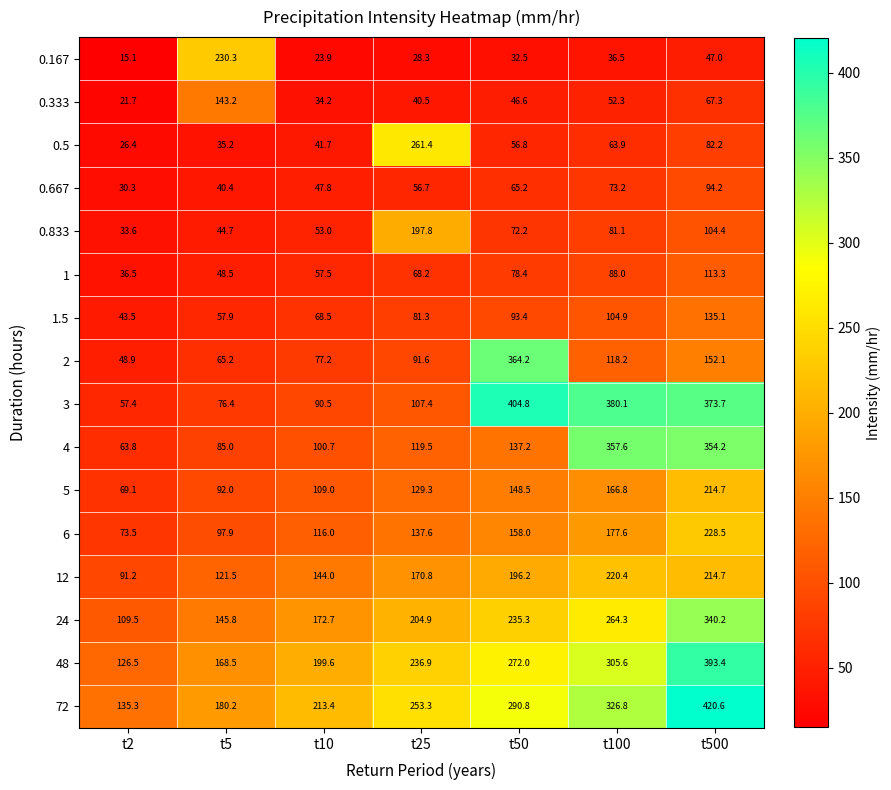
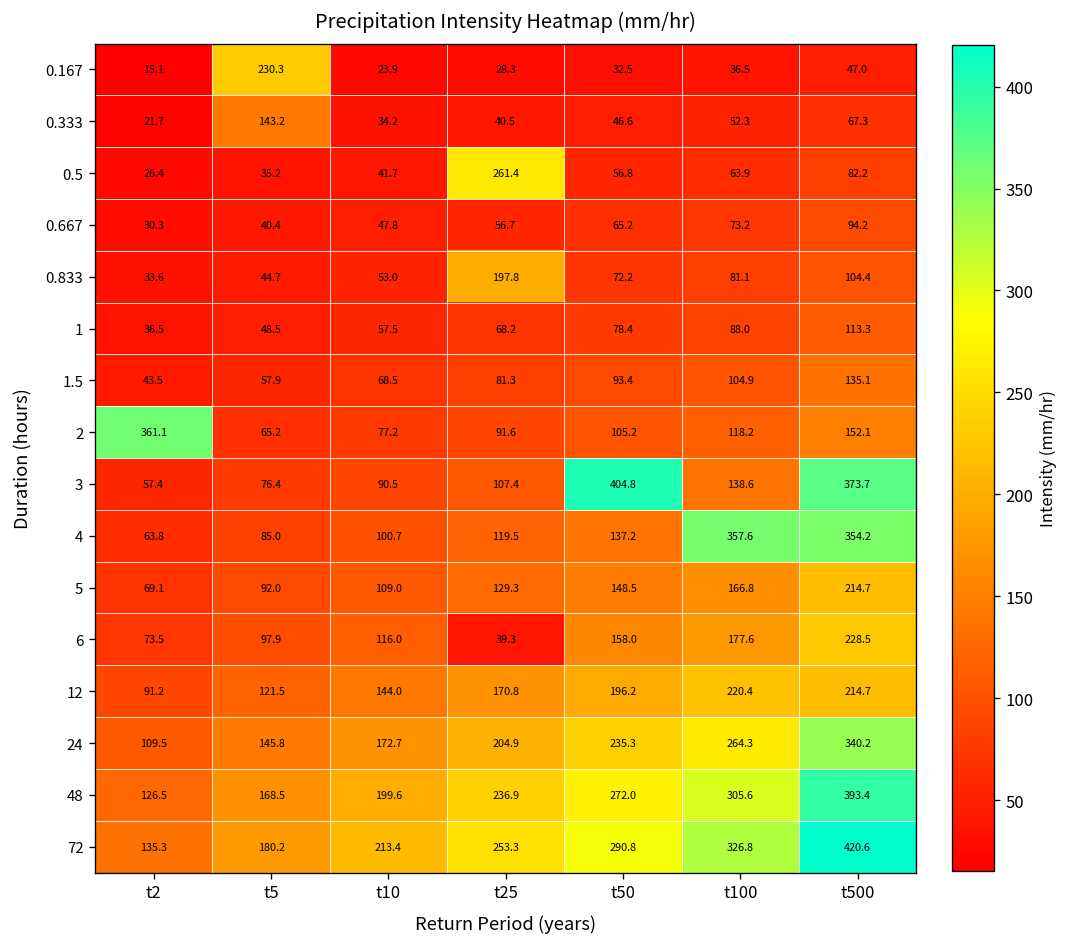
2, t2: 48.9 -> 361.1
2, t50: 364.2 -> 105.2
3, t100: 380.1 -> 138.6
6, t25: 137.6 -> 39.3
